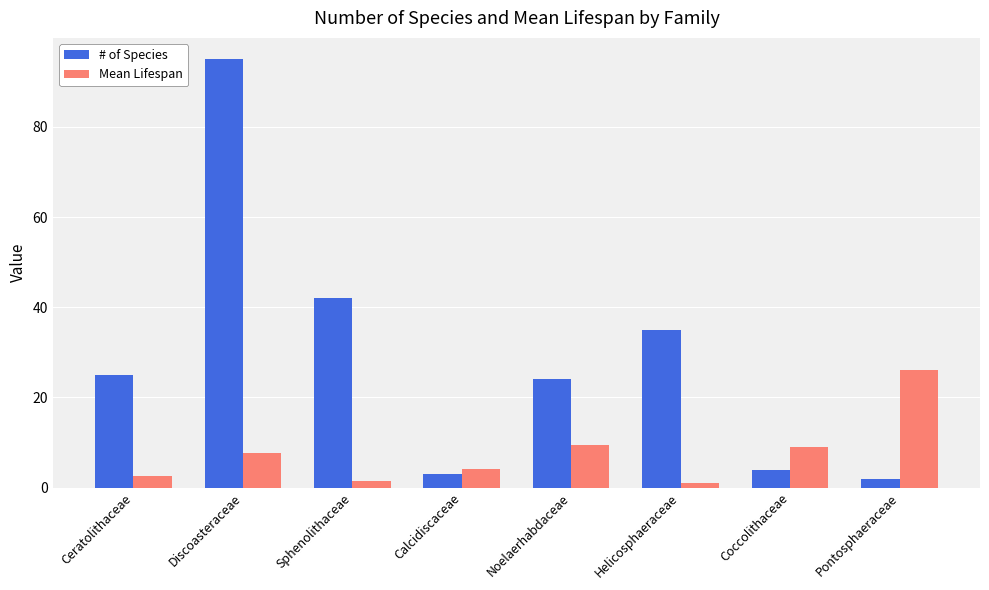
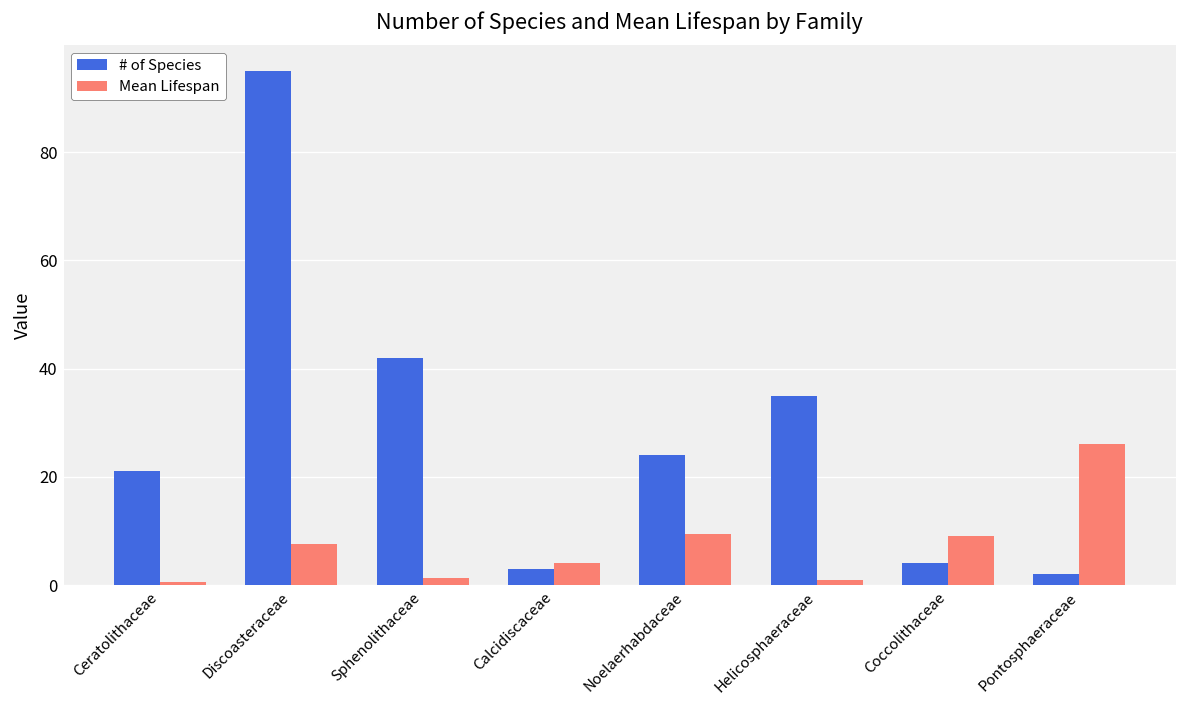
# of Species, Ceratolithaceae: 25 -> 21
Mean Lifespan, Ceratolithaceae: 3 -> 0
